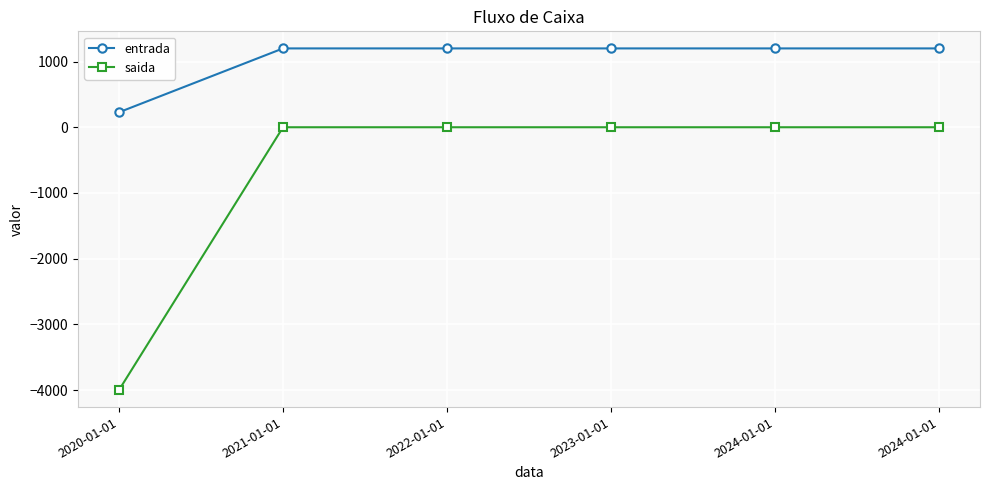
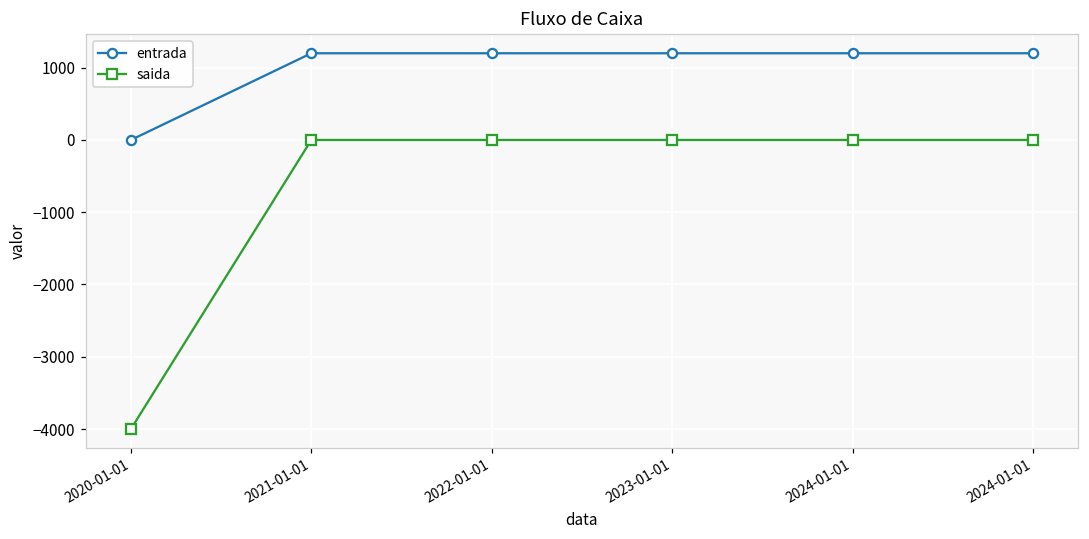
entrada, 2020-01-01: 200 -> 0
